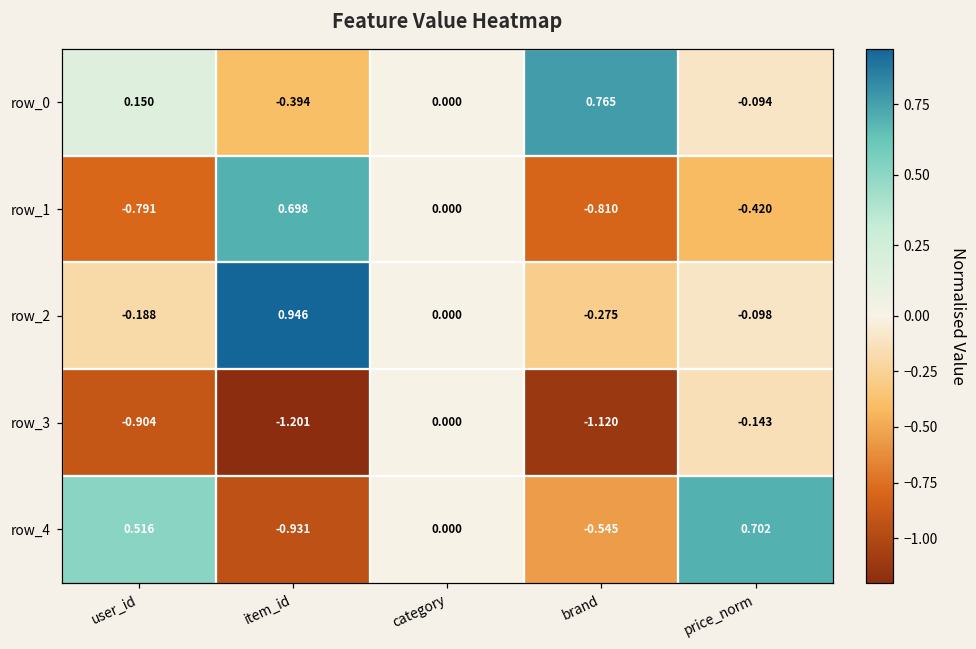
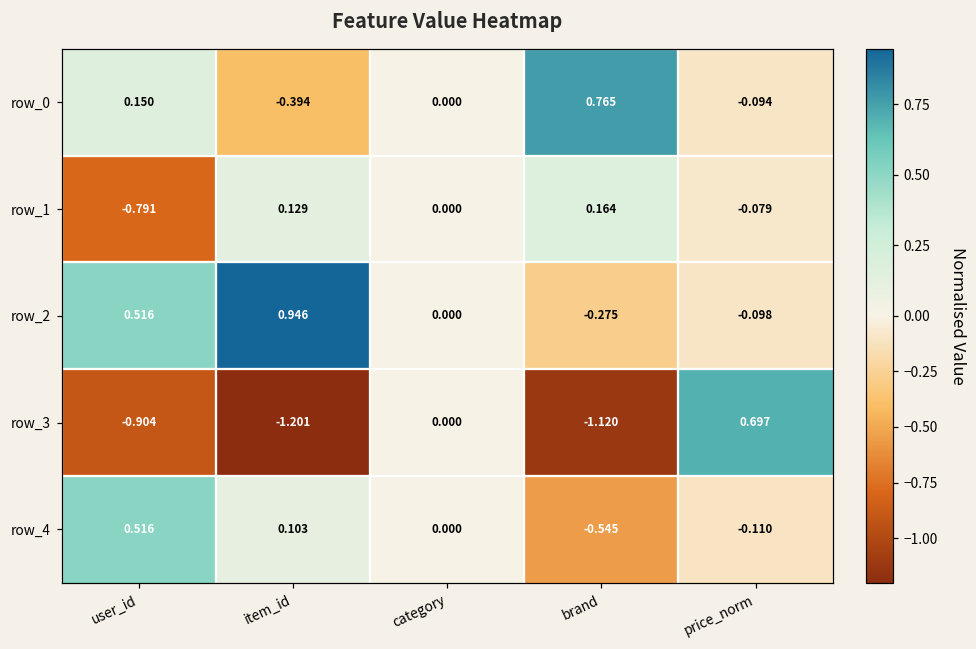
row_1, item_id: 0.698 -> 0.129
row_1, brand: -0.810 -> 0.164
row_1, price_norm: -0.420 -> -0.079
row_2, user_id: -0.188 -> 0.516
row_3, price_norm: -0.143 -> 0.697
row_4, item_id: -0.931 -> 0.103
row_4, price_norm: 0.702 -> -0.110
